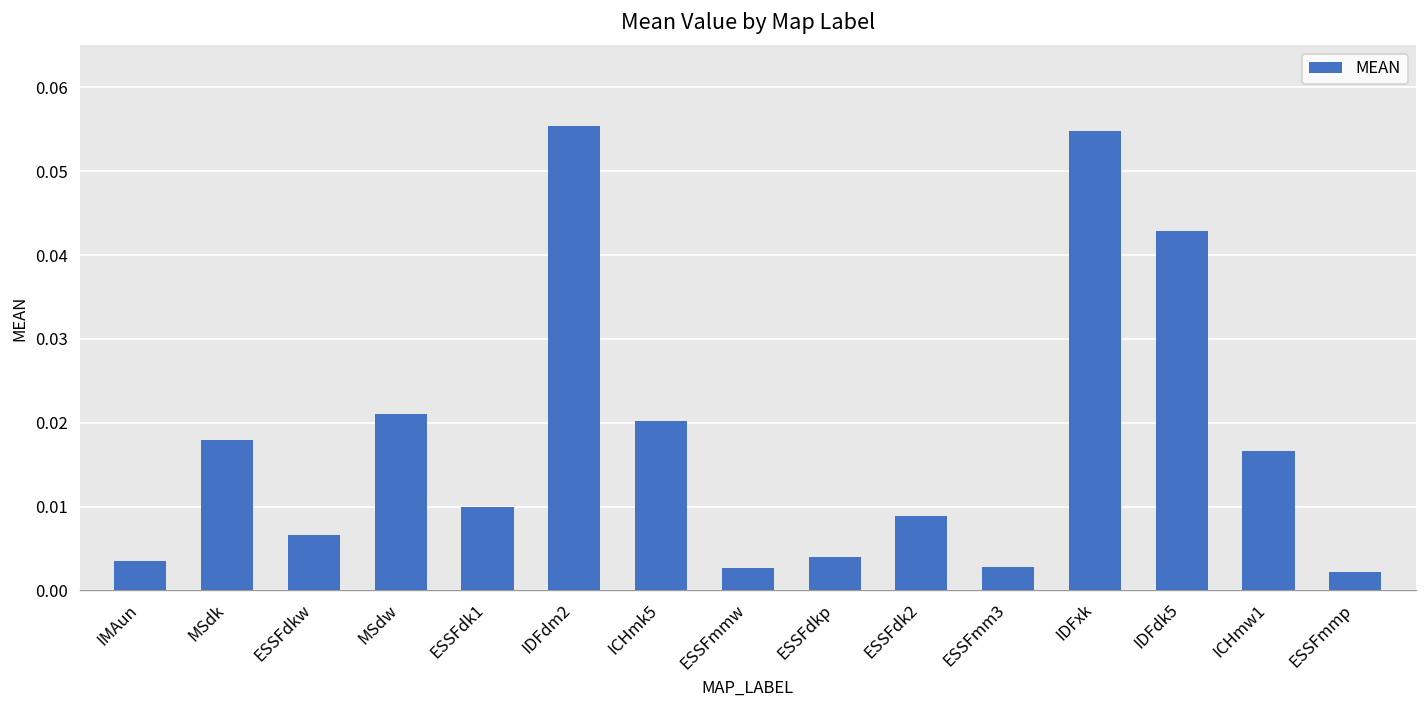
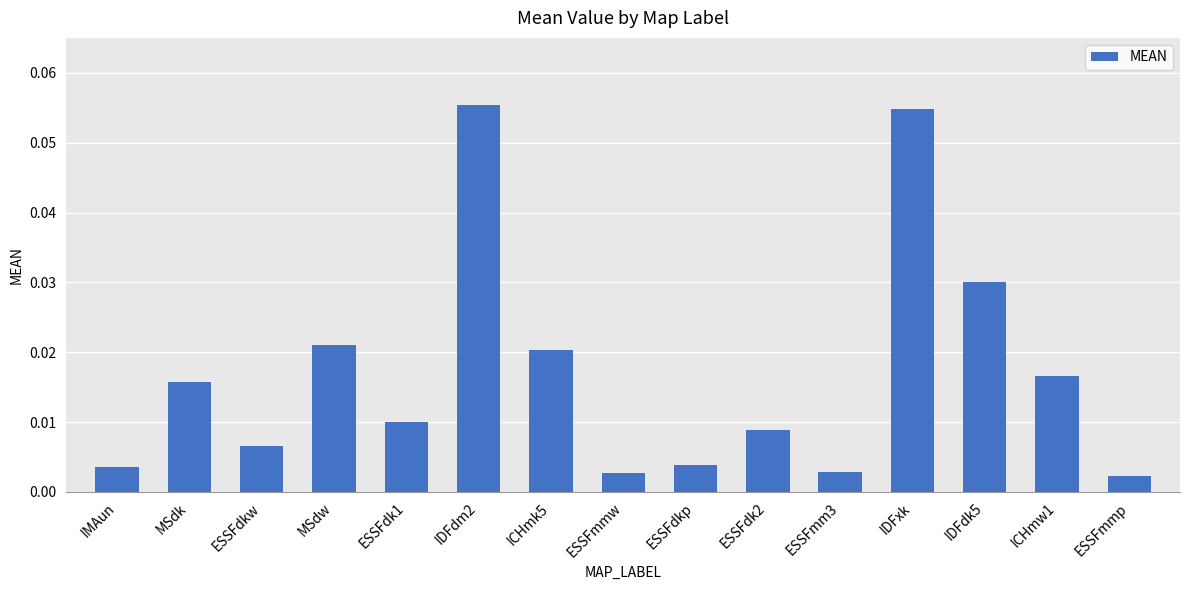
MSdk: 0.018 -> 0.016
IDFdk5: 0.043 -> 0.030
